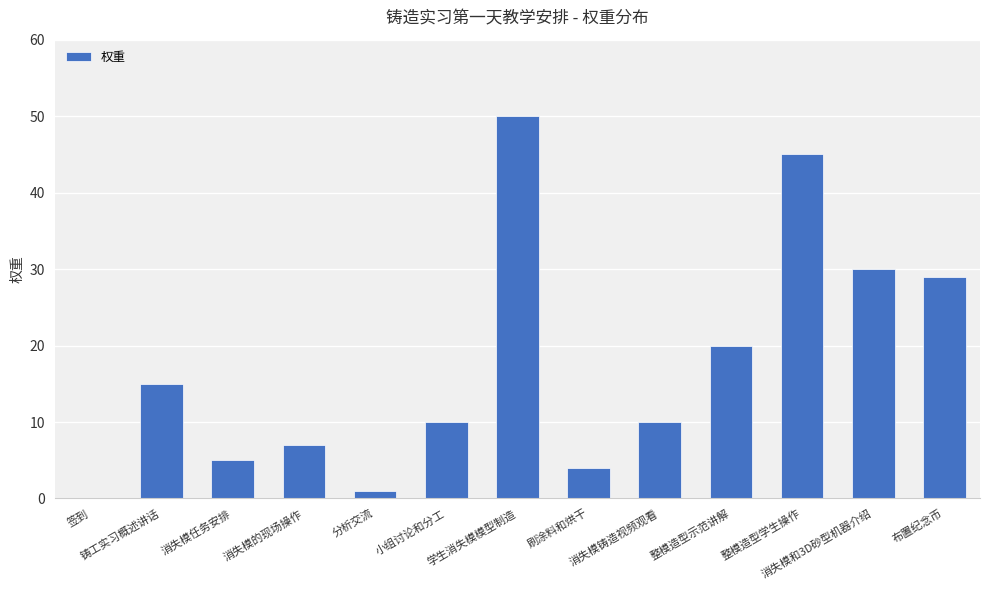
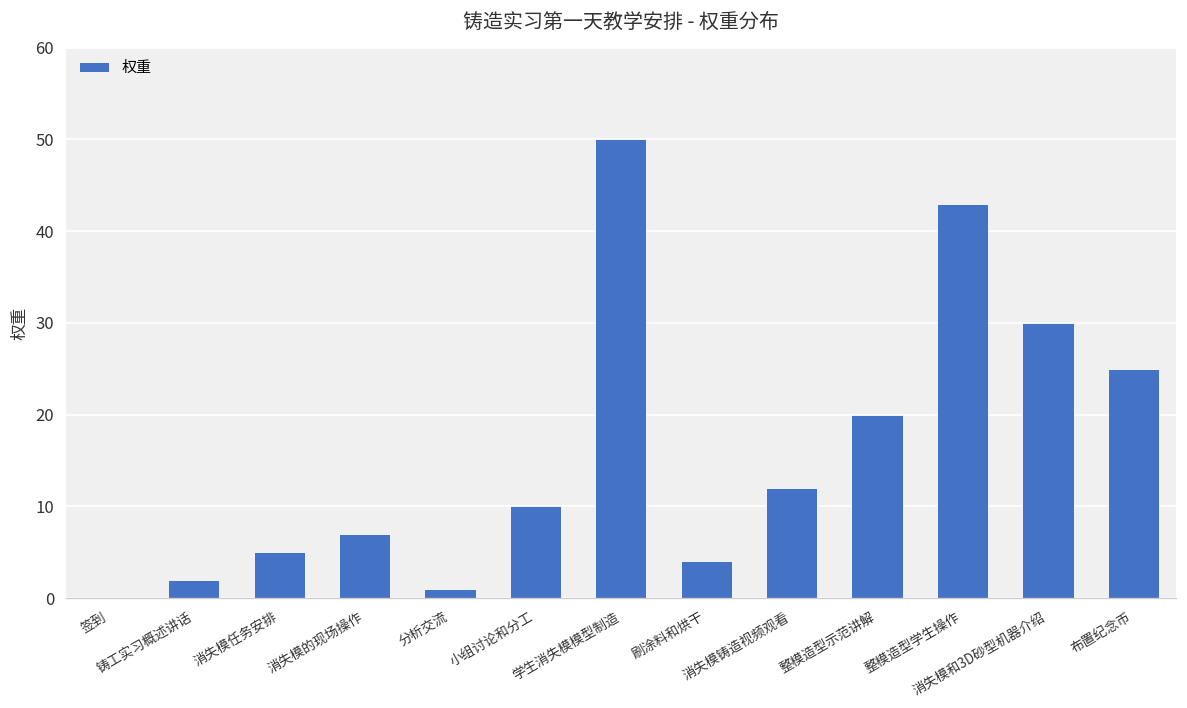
铸工实习概述讲话: 15 -> 2
消失模铸造视频观看: 10 -> 12
整模造型学生操作: 45 -> 43
布置纪念币: 29 -> 25
